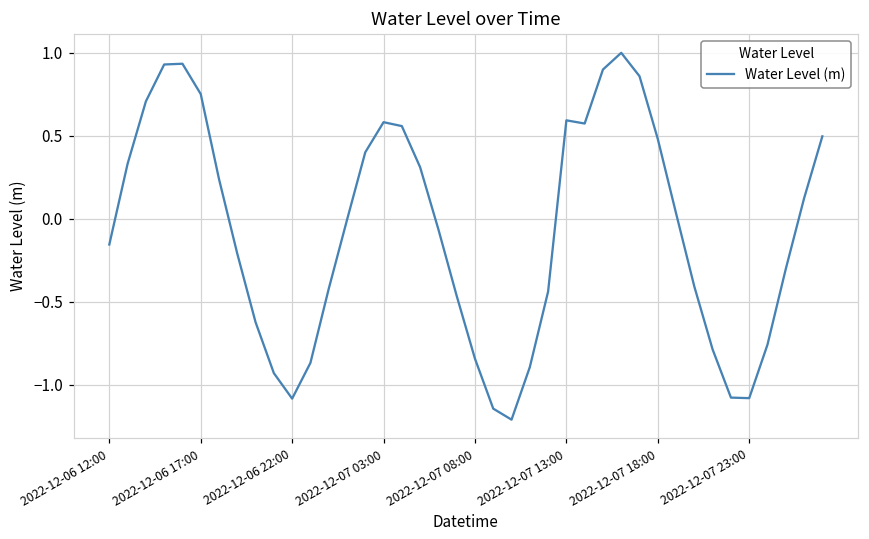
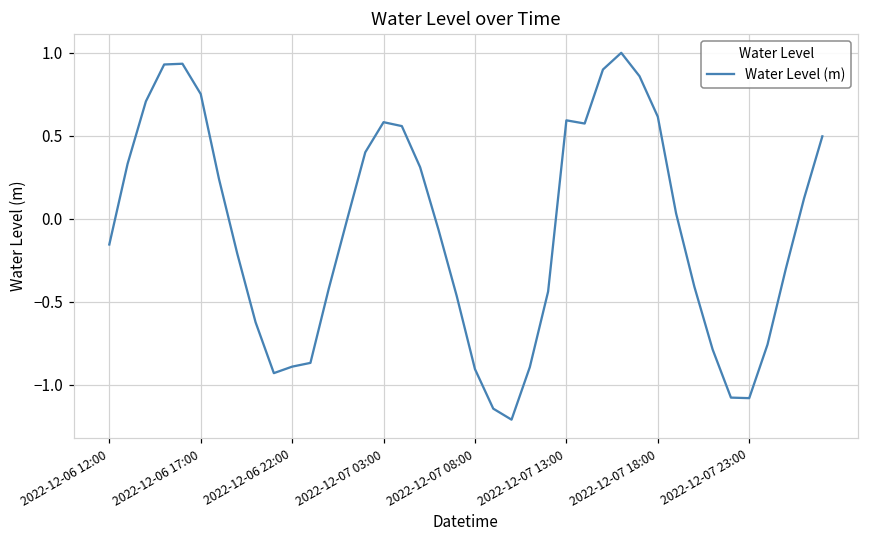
2022-12-06 22:00: -1.08 -> -0.89
2022-12-07 08:00: -0.84 -> -0.91
2022-12-07 18:00: 0.48 -> 0.61
